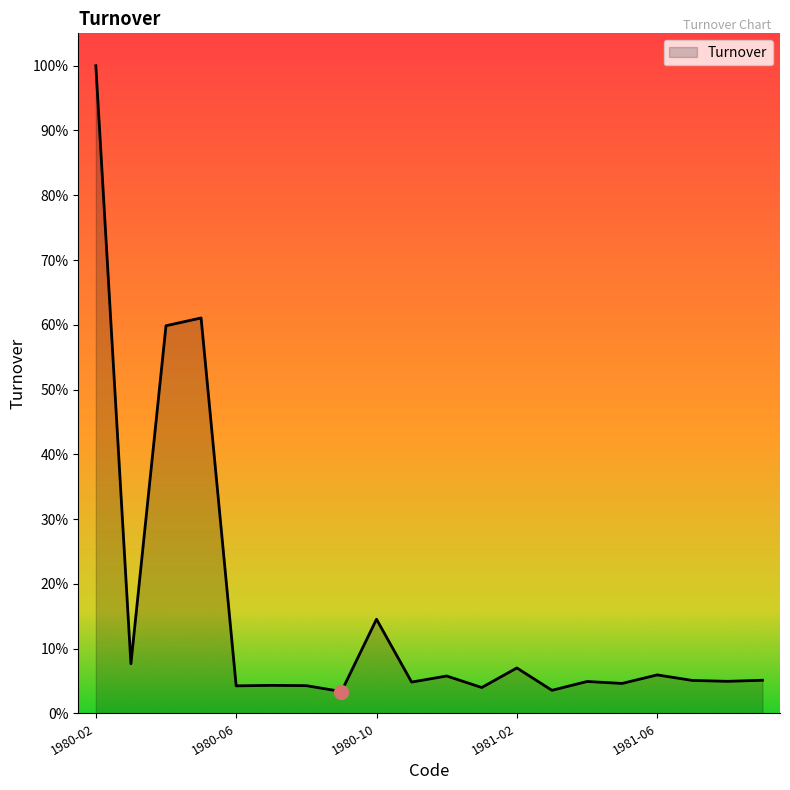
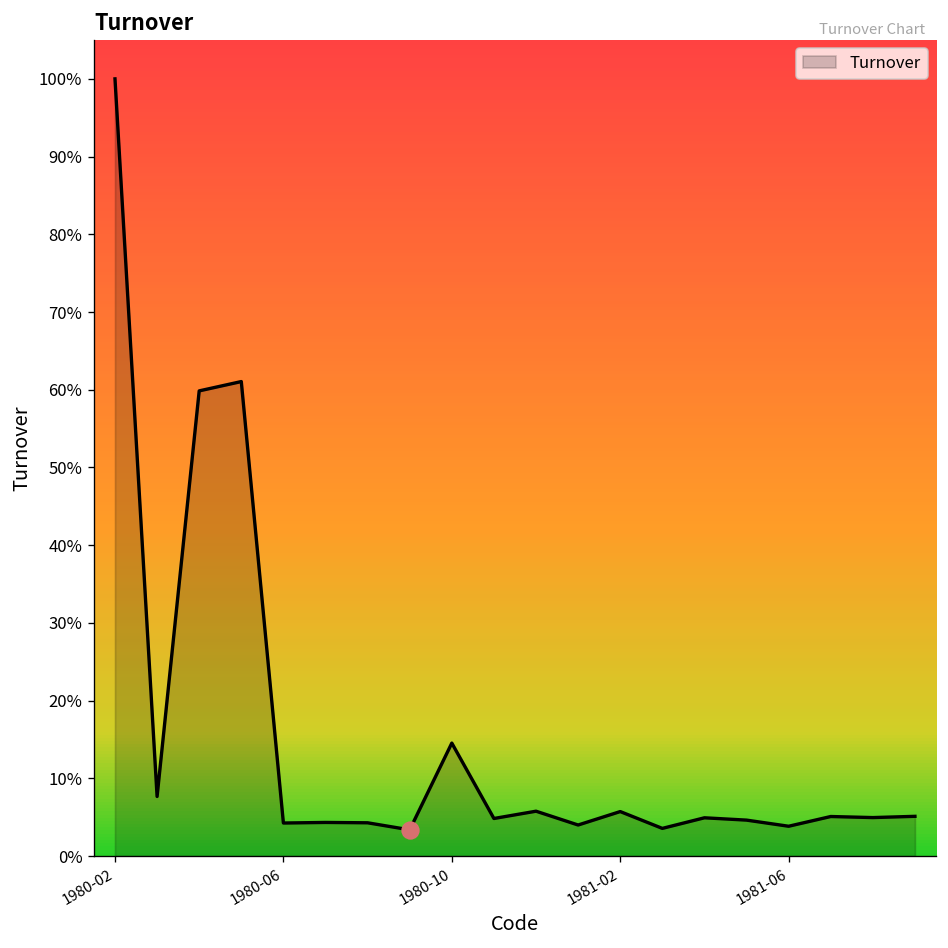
Turnover, 1981-02: 7% -> 6%
Turnover, 1981-06: 6% -> 4%
